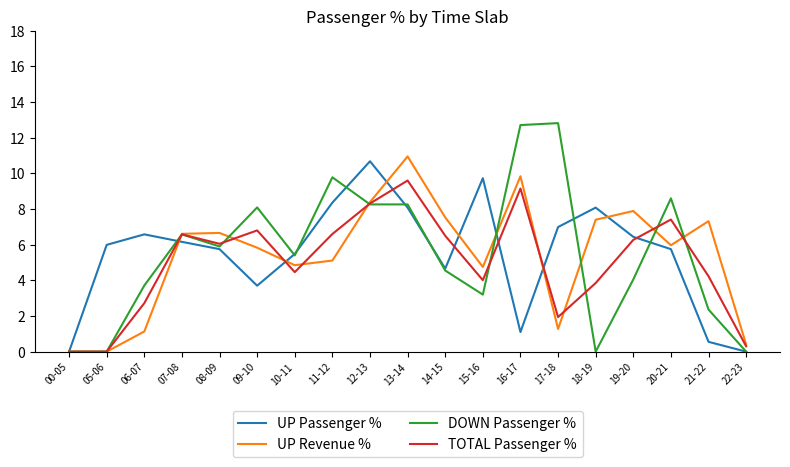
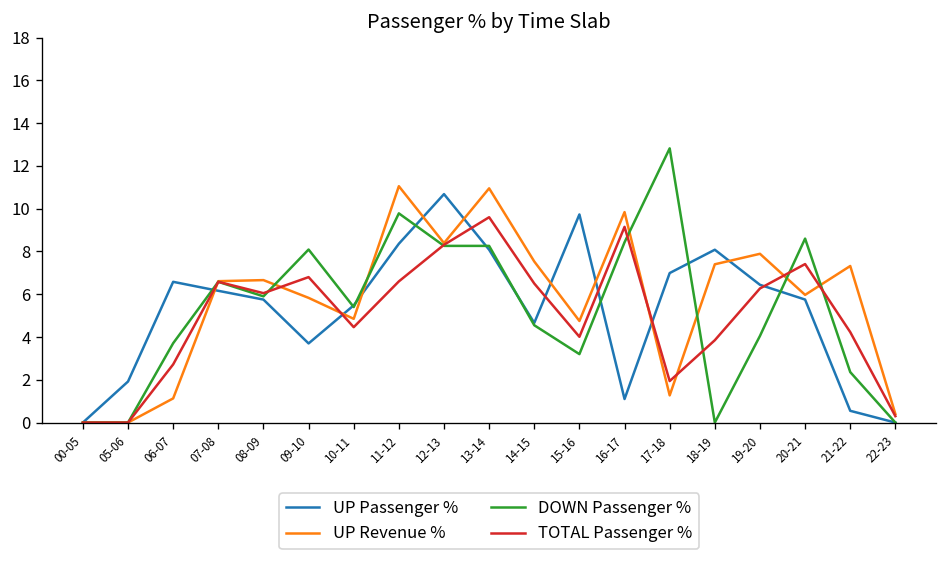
UP Passenger %, 05-06: 6.0 -> 1.9
UP Revenue %, 11-12: 5.1 -> 11.1
DOWN Passenger %, 16-17: 12.7 -> 8.4
